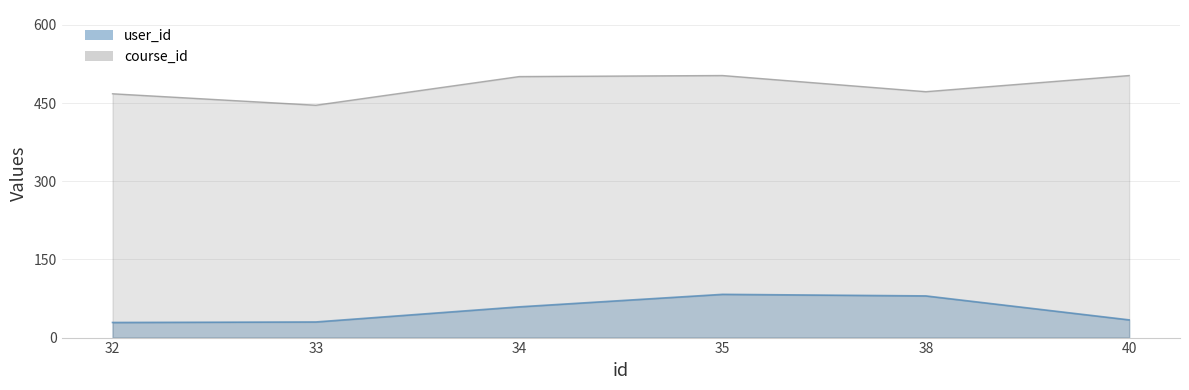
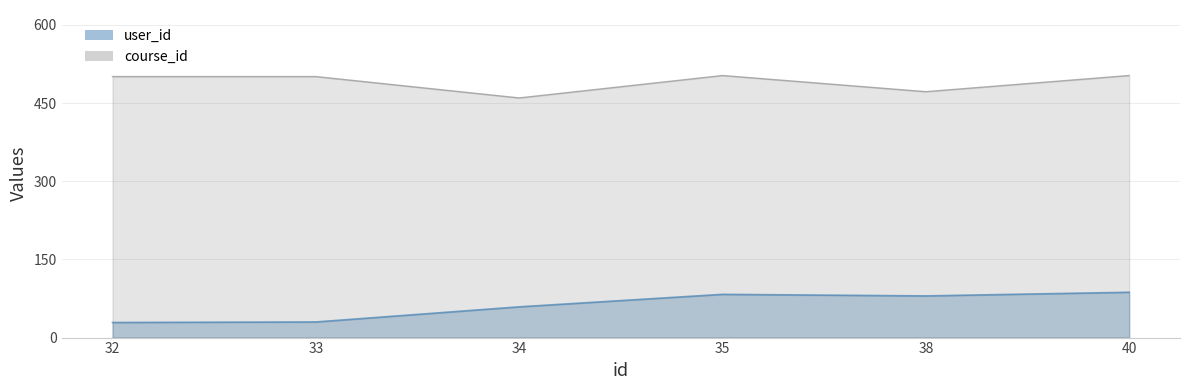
course_id, 32: 470 -> 500
course_id, 33: 450 -> 500
course_id, 34: 500 -> 460
user_id, 40: 30 -> 90
